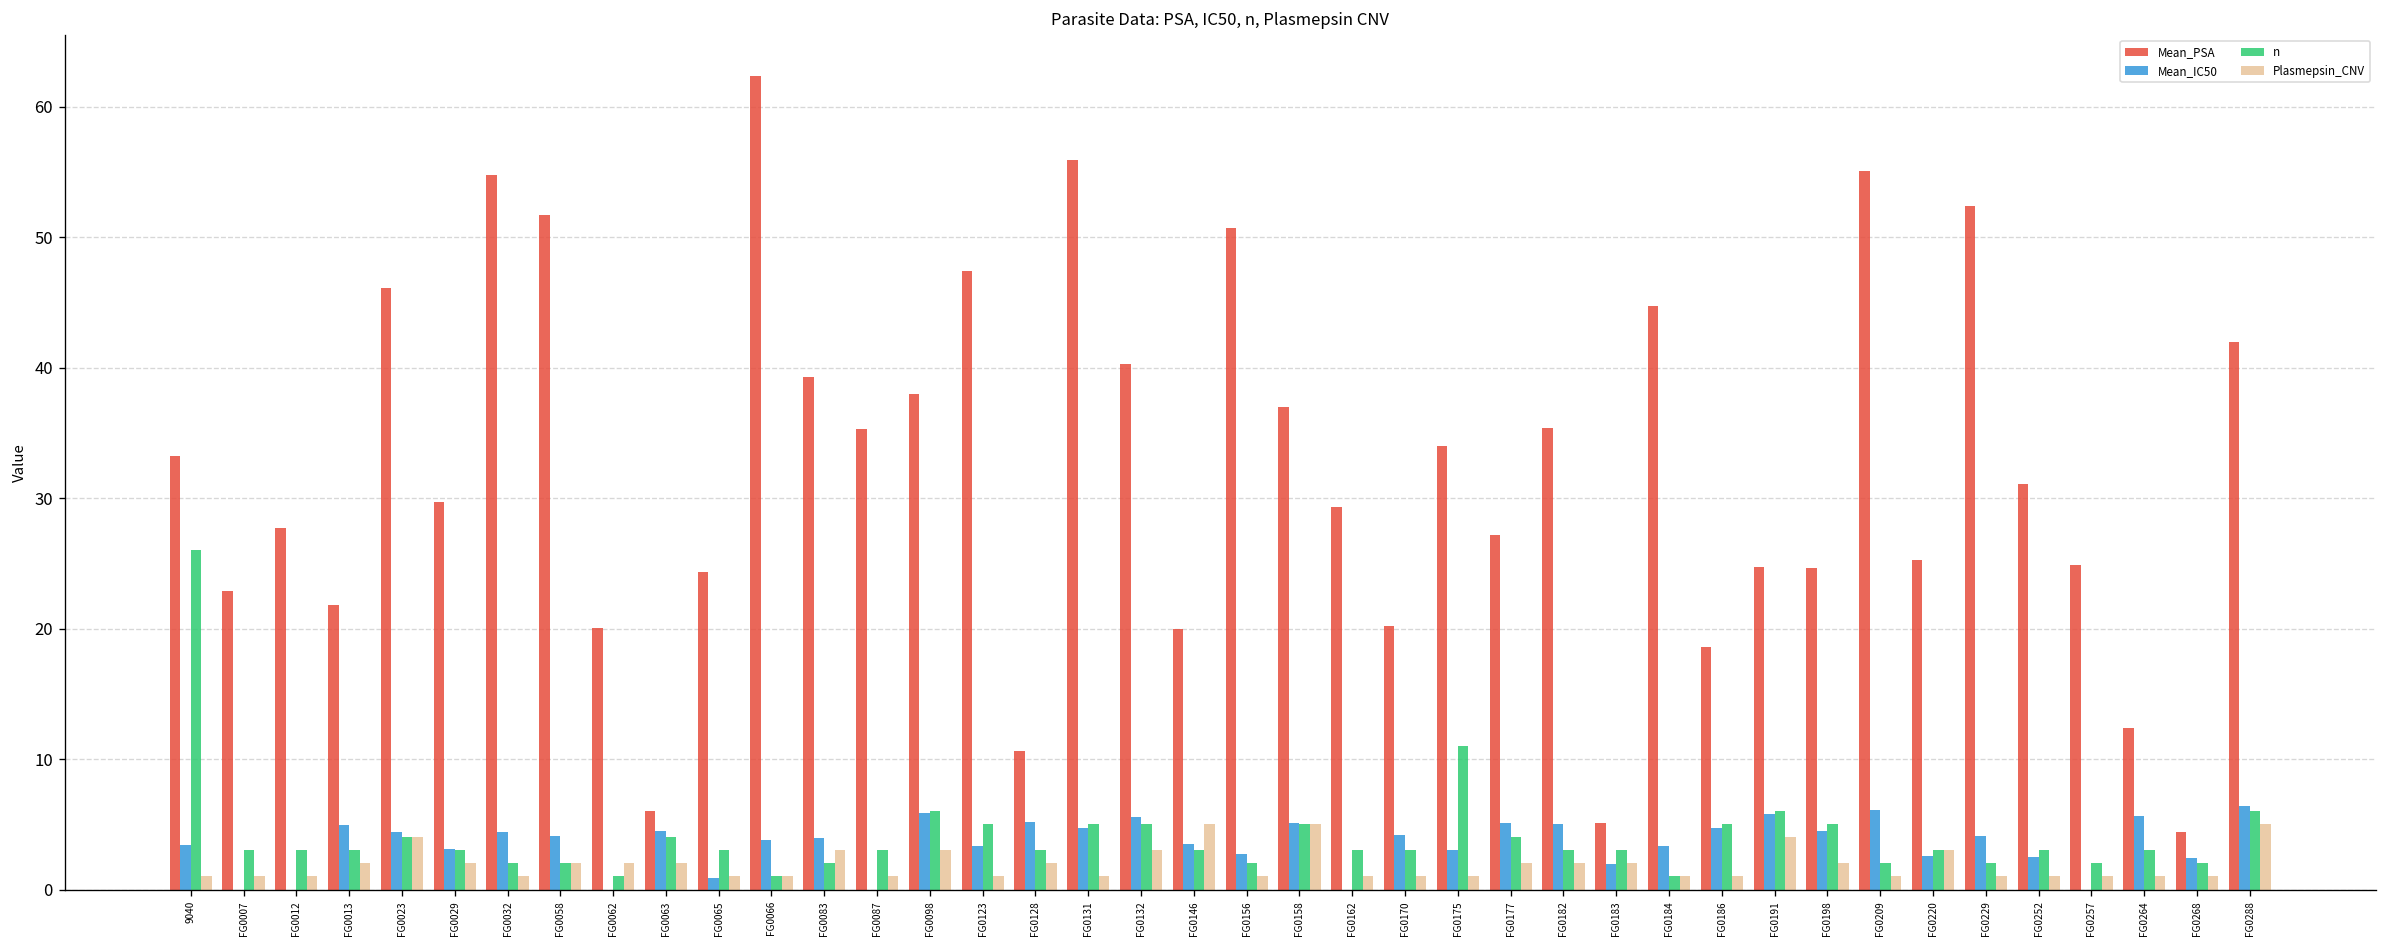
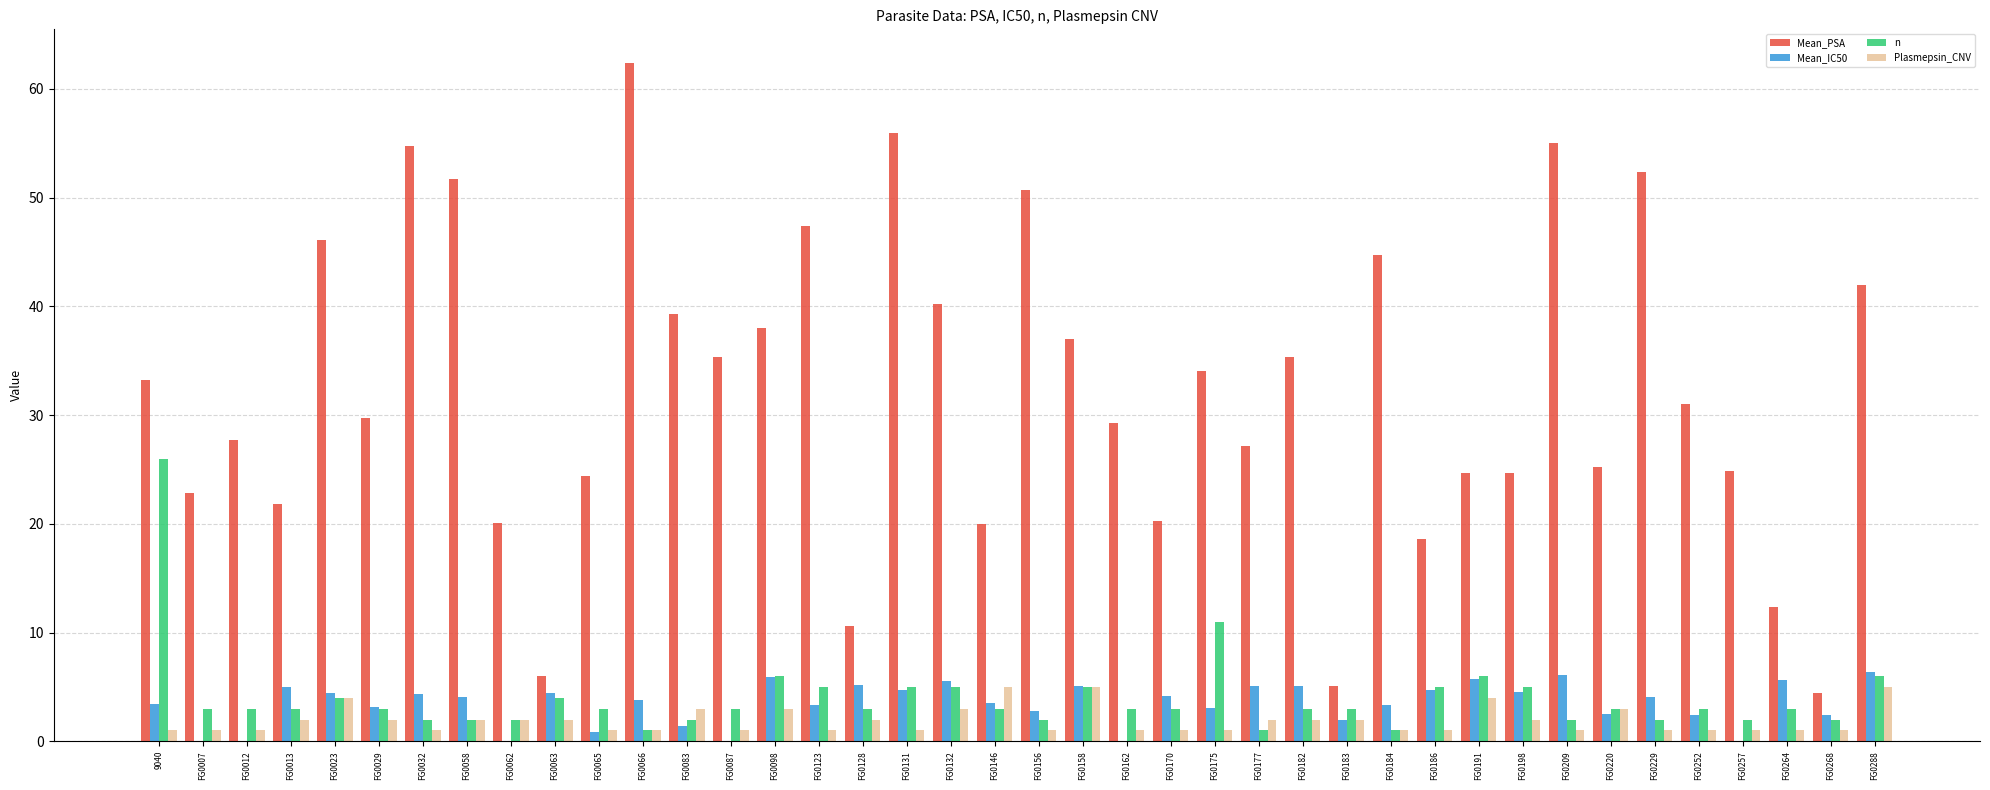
n, FG0062: 1 -> 2
Mean_IC50, FG0083: 3.9 -> 1.4
n, FG0177: 4 -> 1
